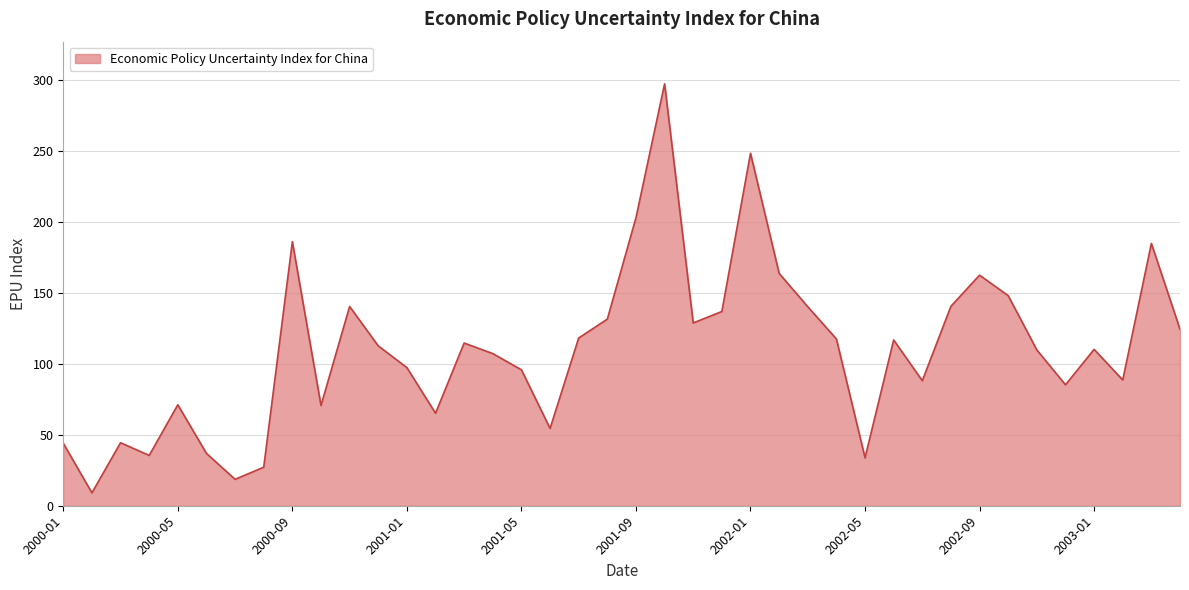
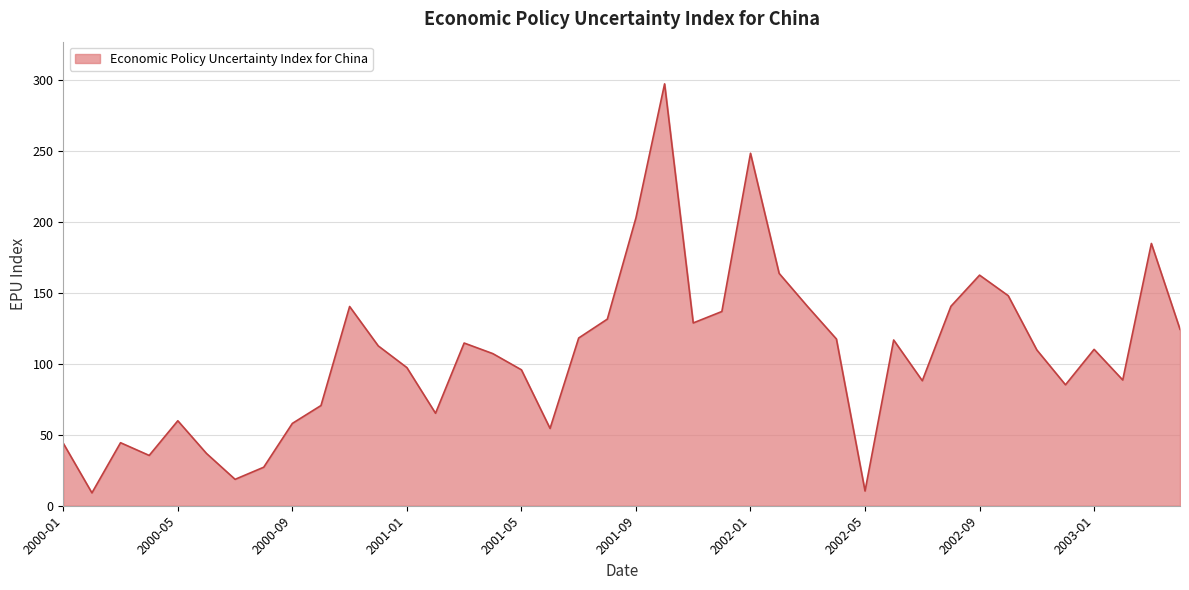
2000-05: 71 -> 60
2000-09: 186 -> 58
2002-05: 34 -> 10
